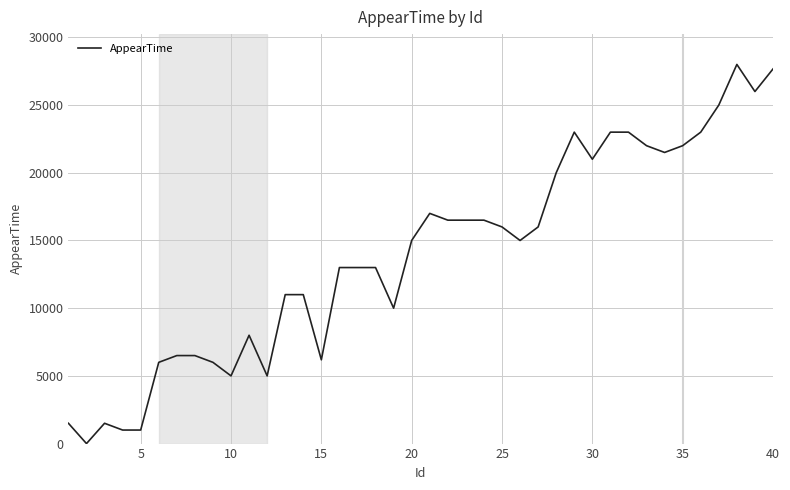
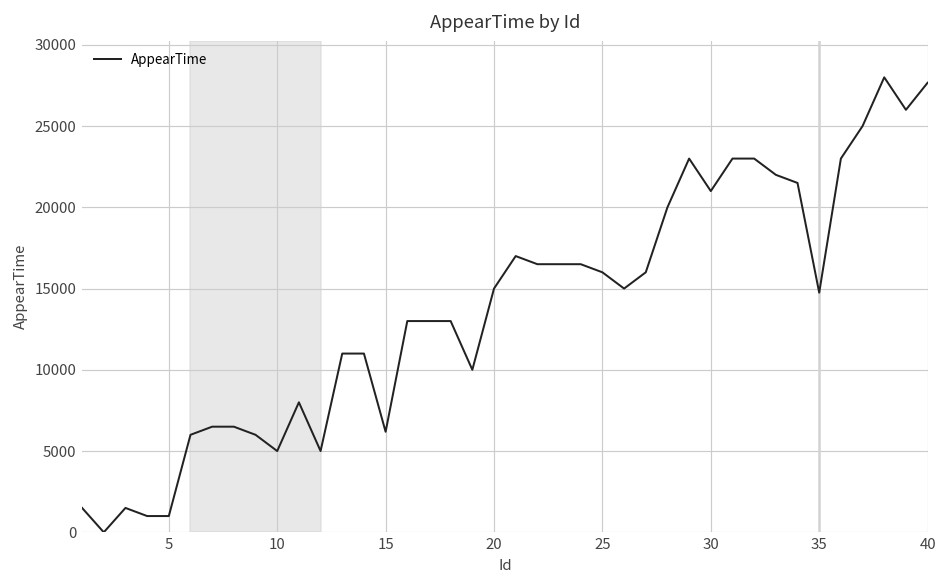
35: 22000 -> 14700
